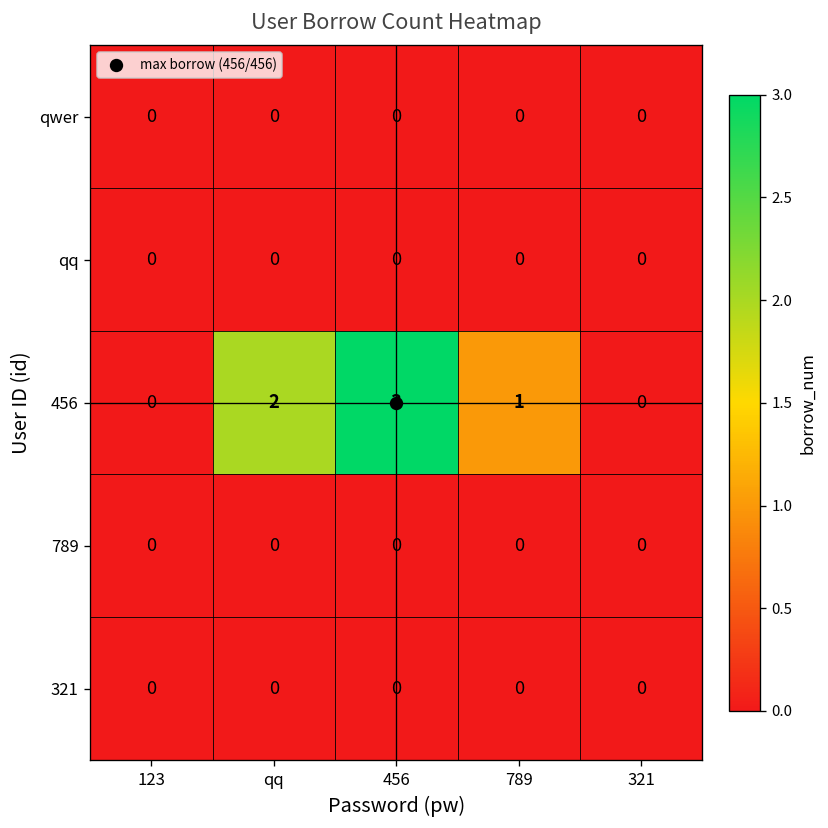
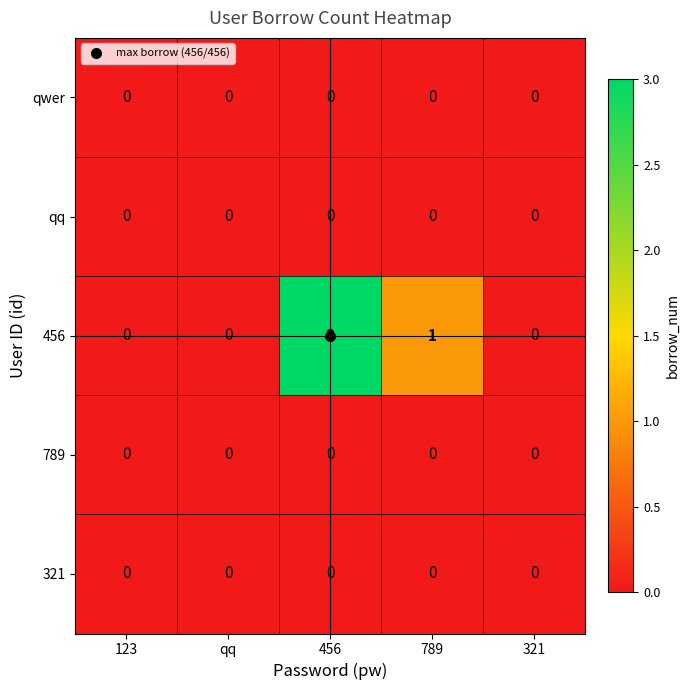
456, qq: 2 -> 0
